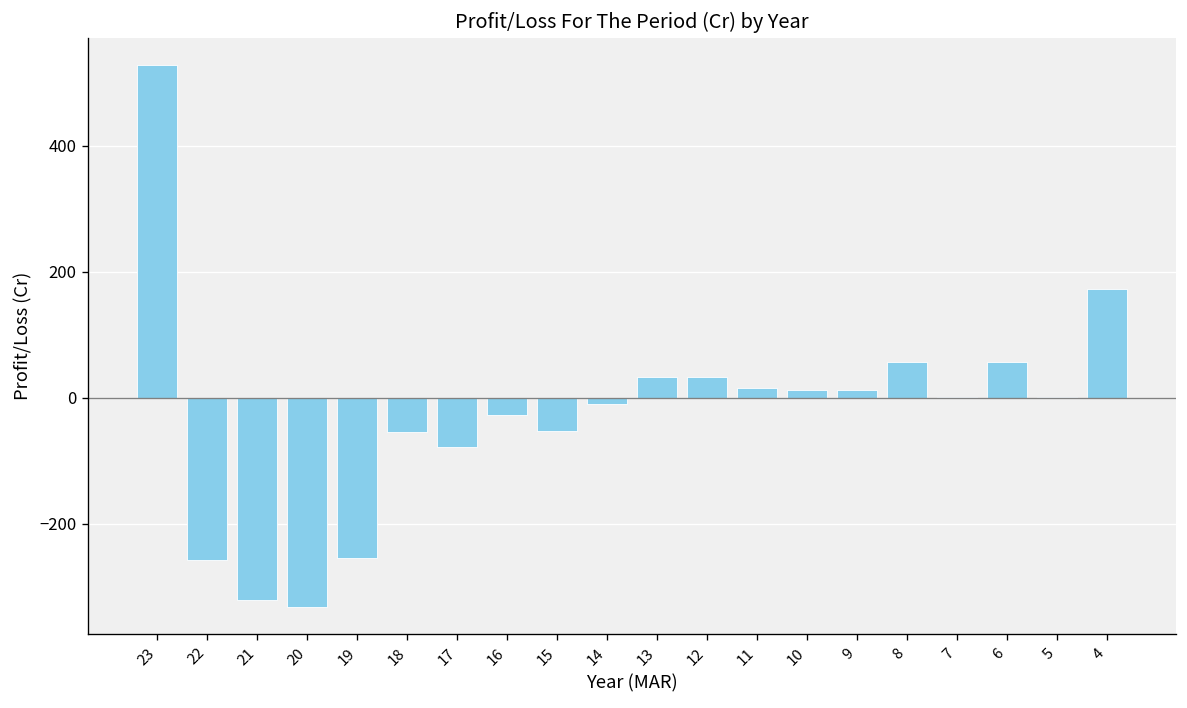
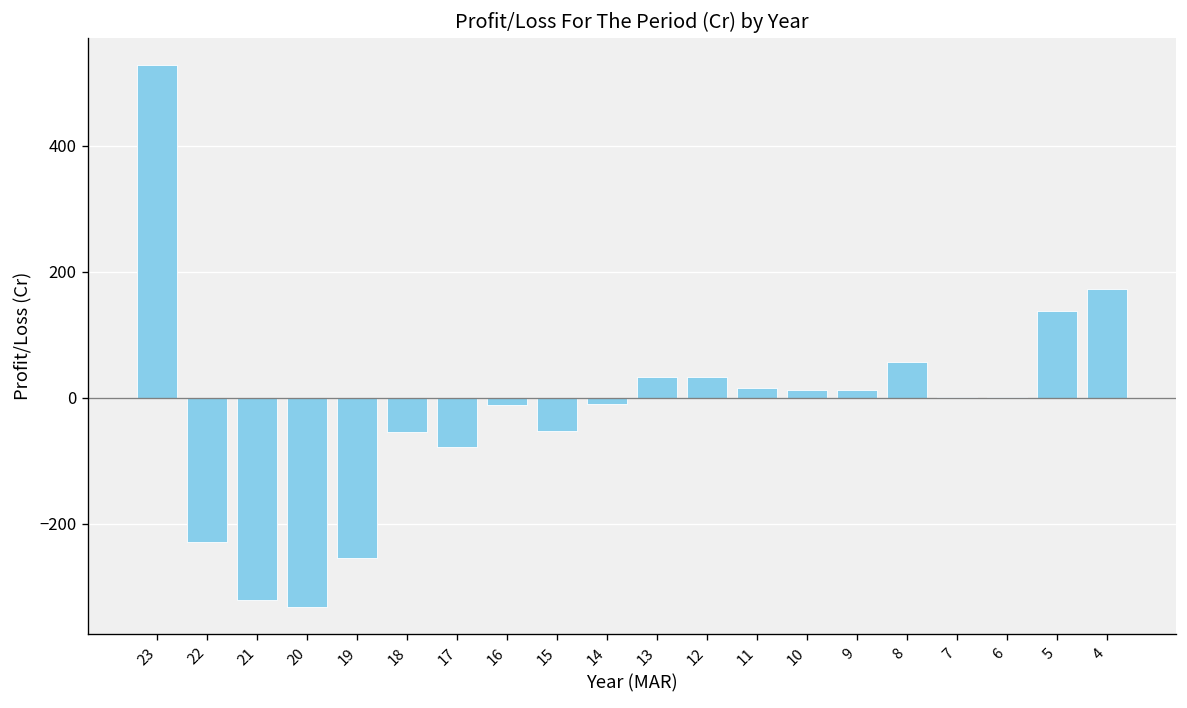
22: -260 -> -230
16: -30 -> -10
6: 60 -> 0
5: 0 -> 140
